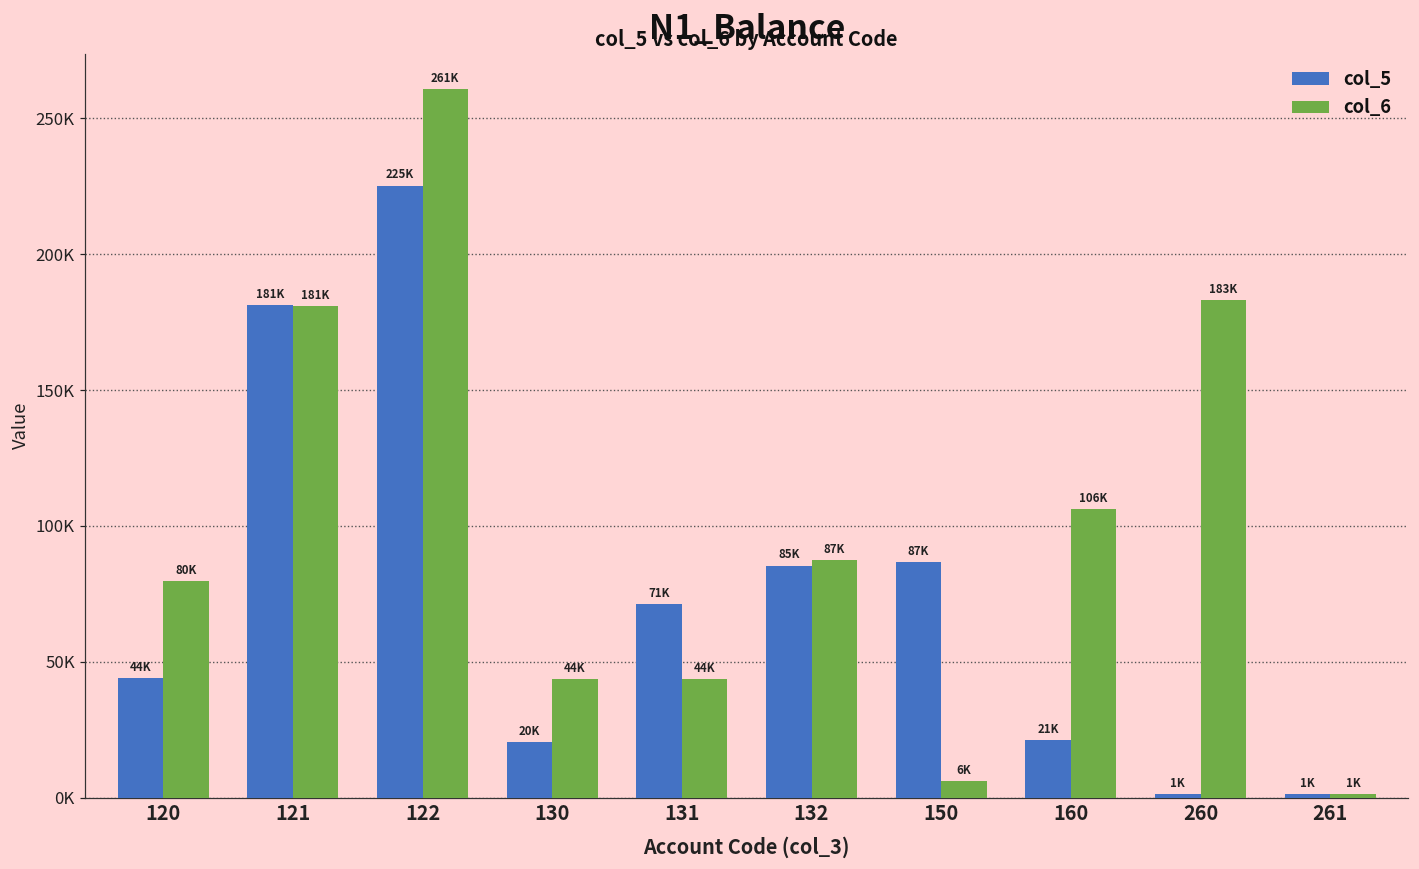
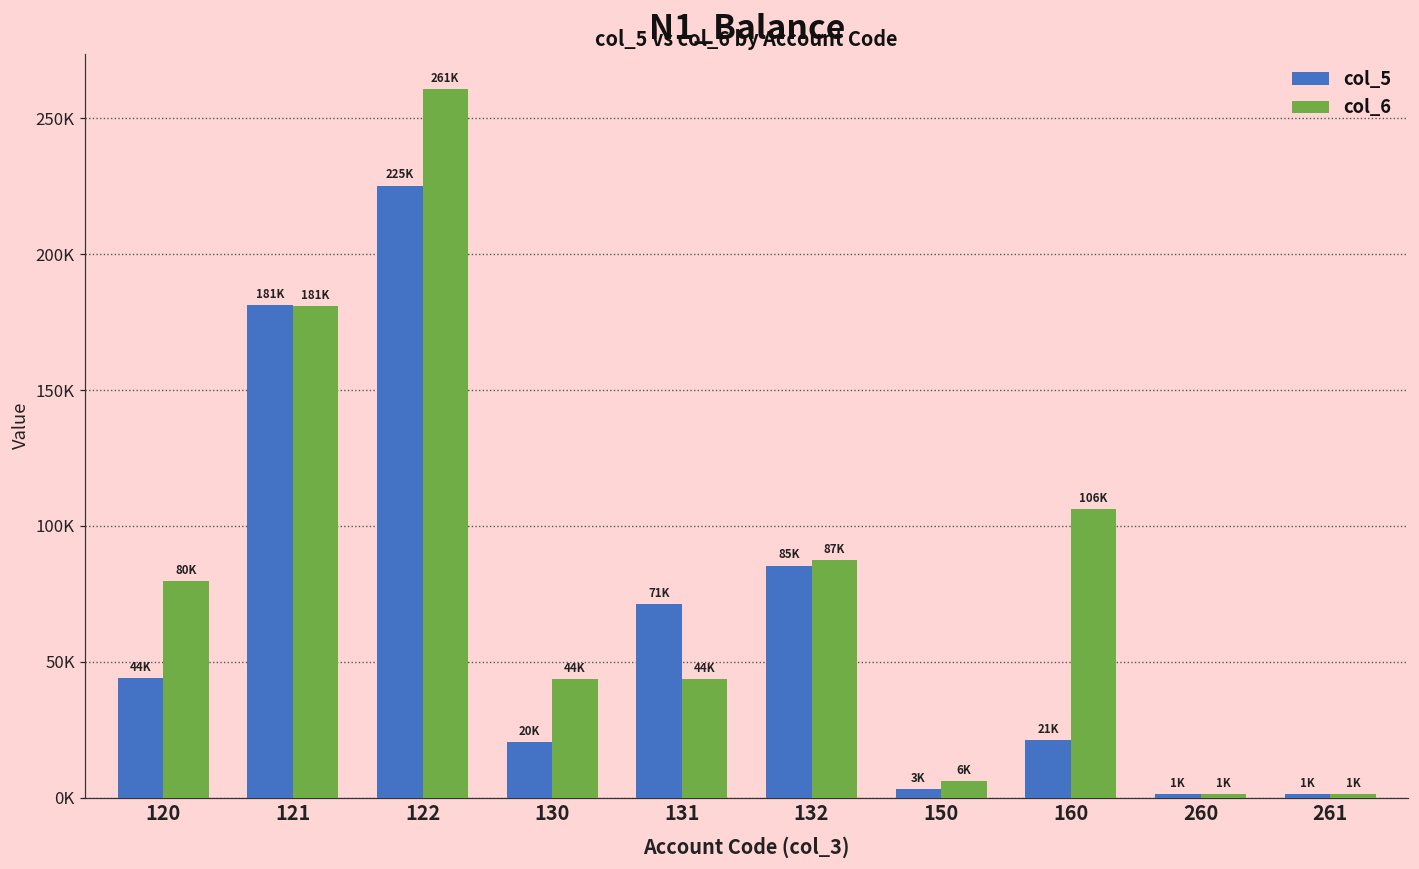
col_5, 150: 87K -> 3K
col_6, 260: 183K -> 1K
